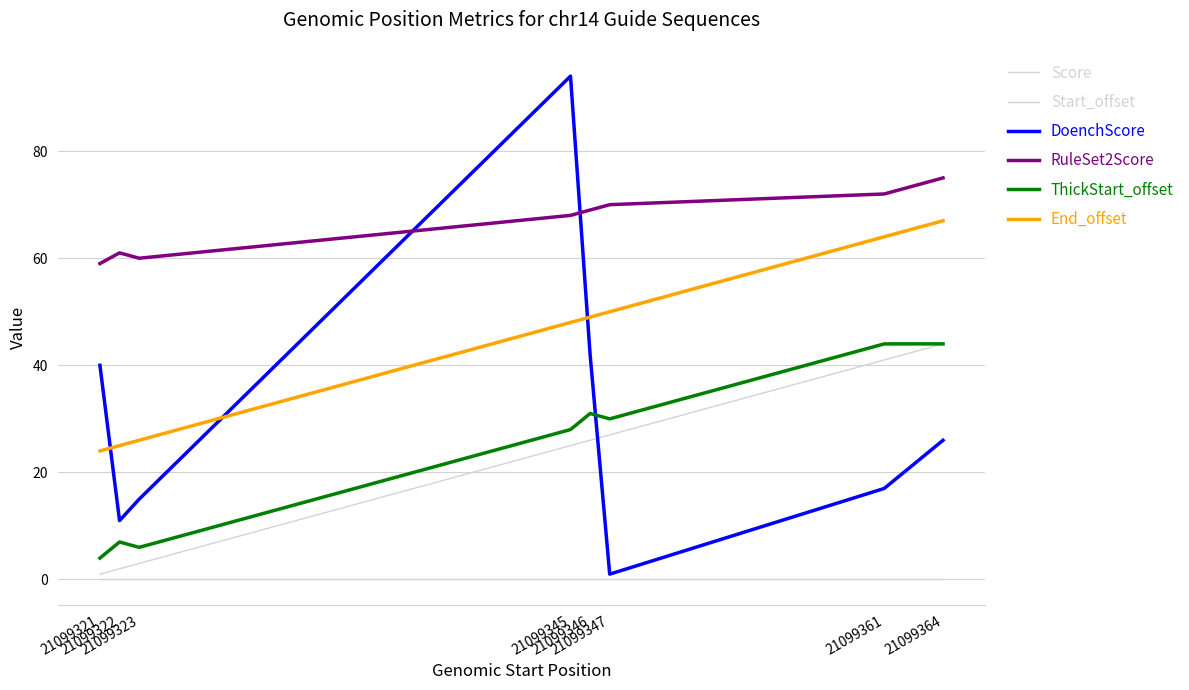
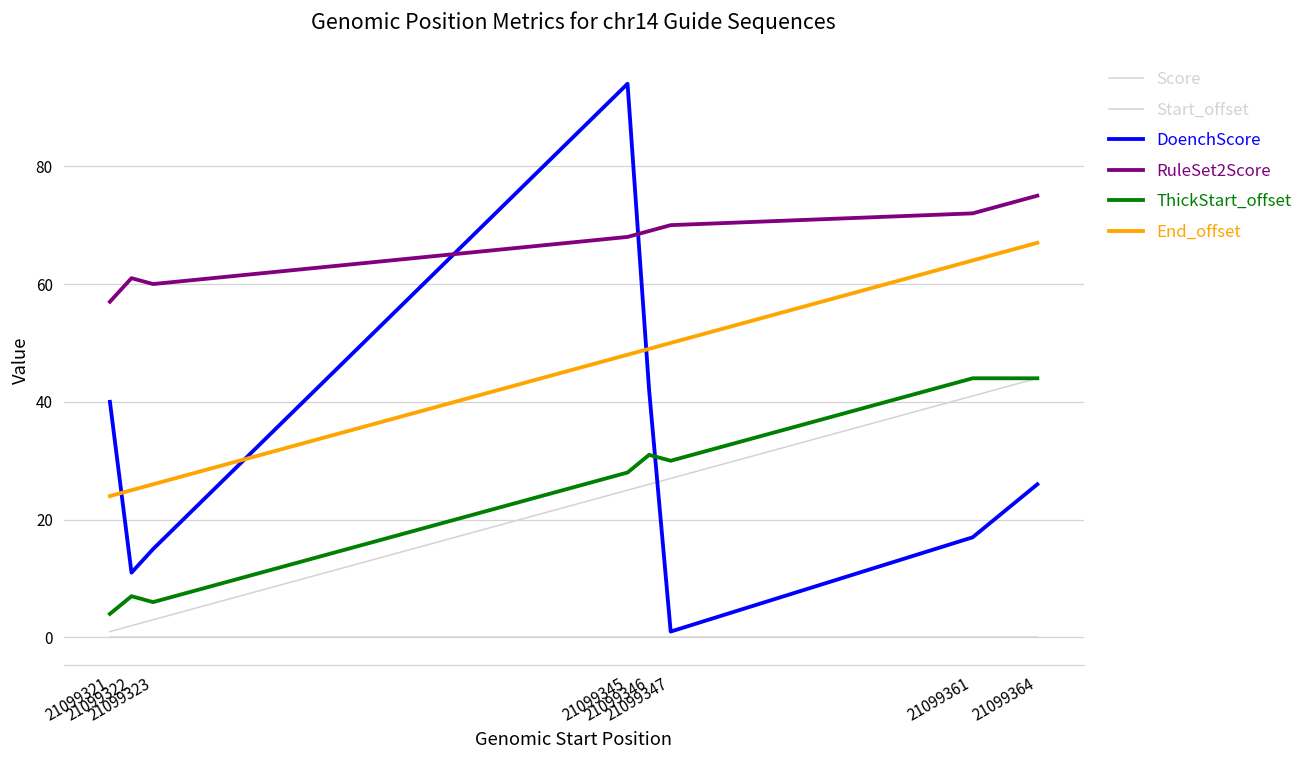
RuleSet2Score, 21099321: 59 -> 57
